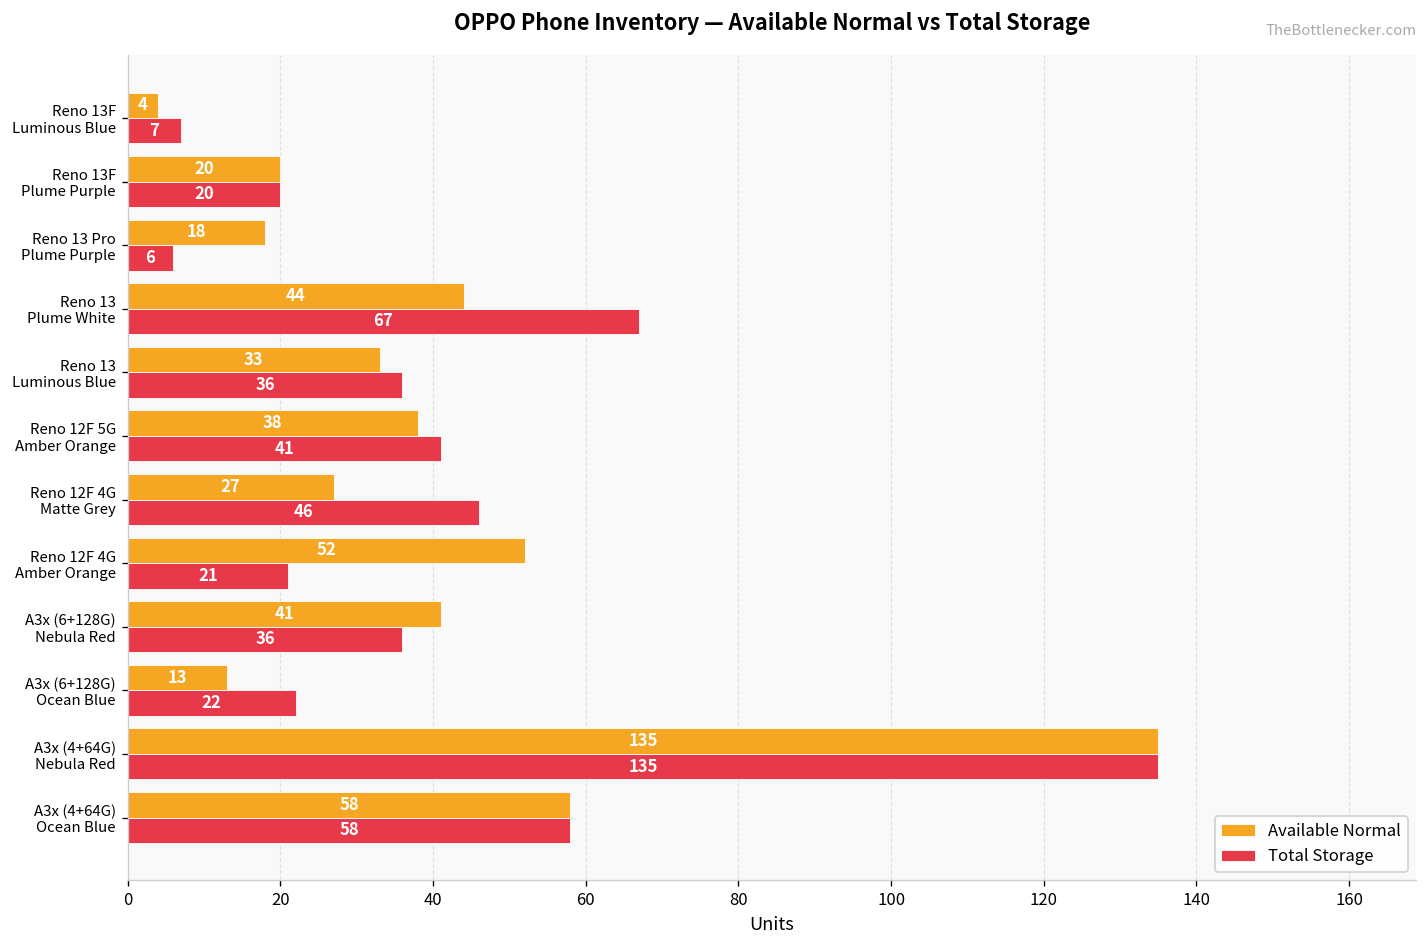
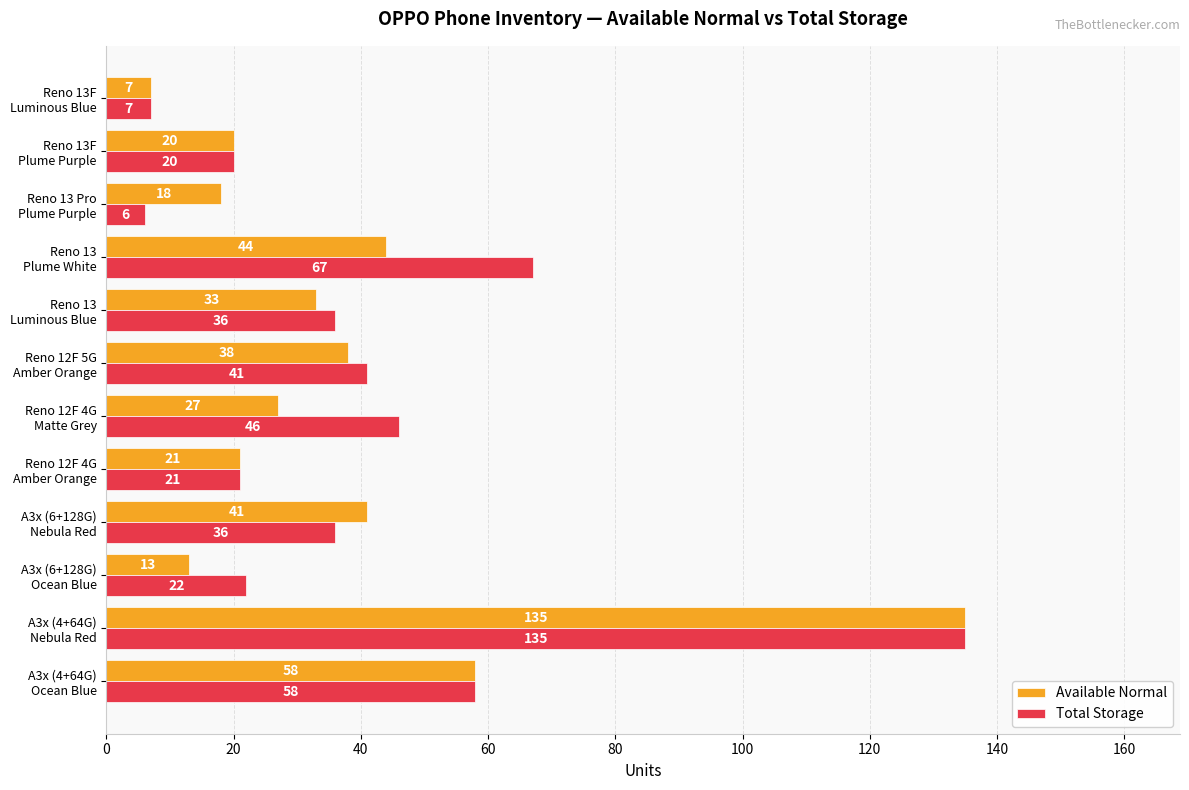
Available Normal, Reno 13F Luminous Blue: 4 -> 7
Available Normal, Reno 12F 4G Amber Orange: 52 -> 21
